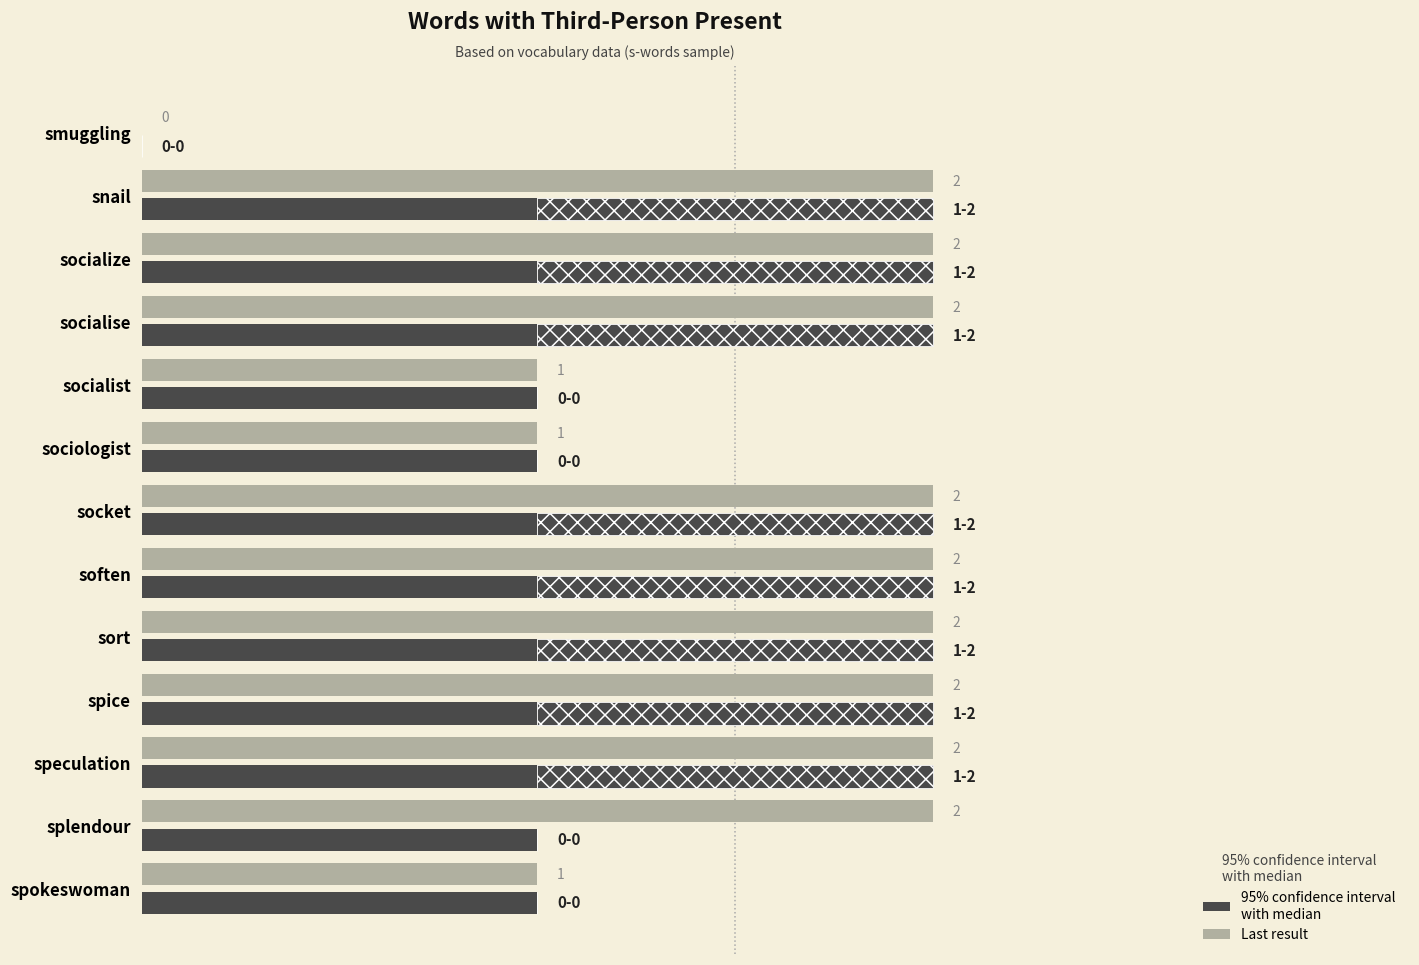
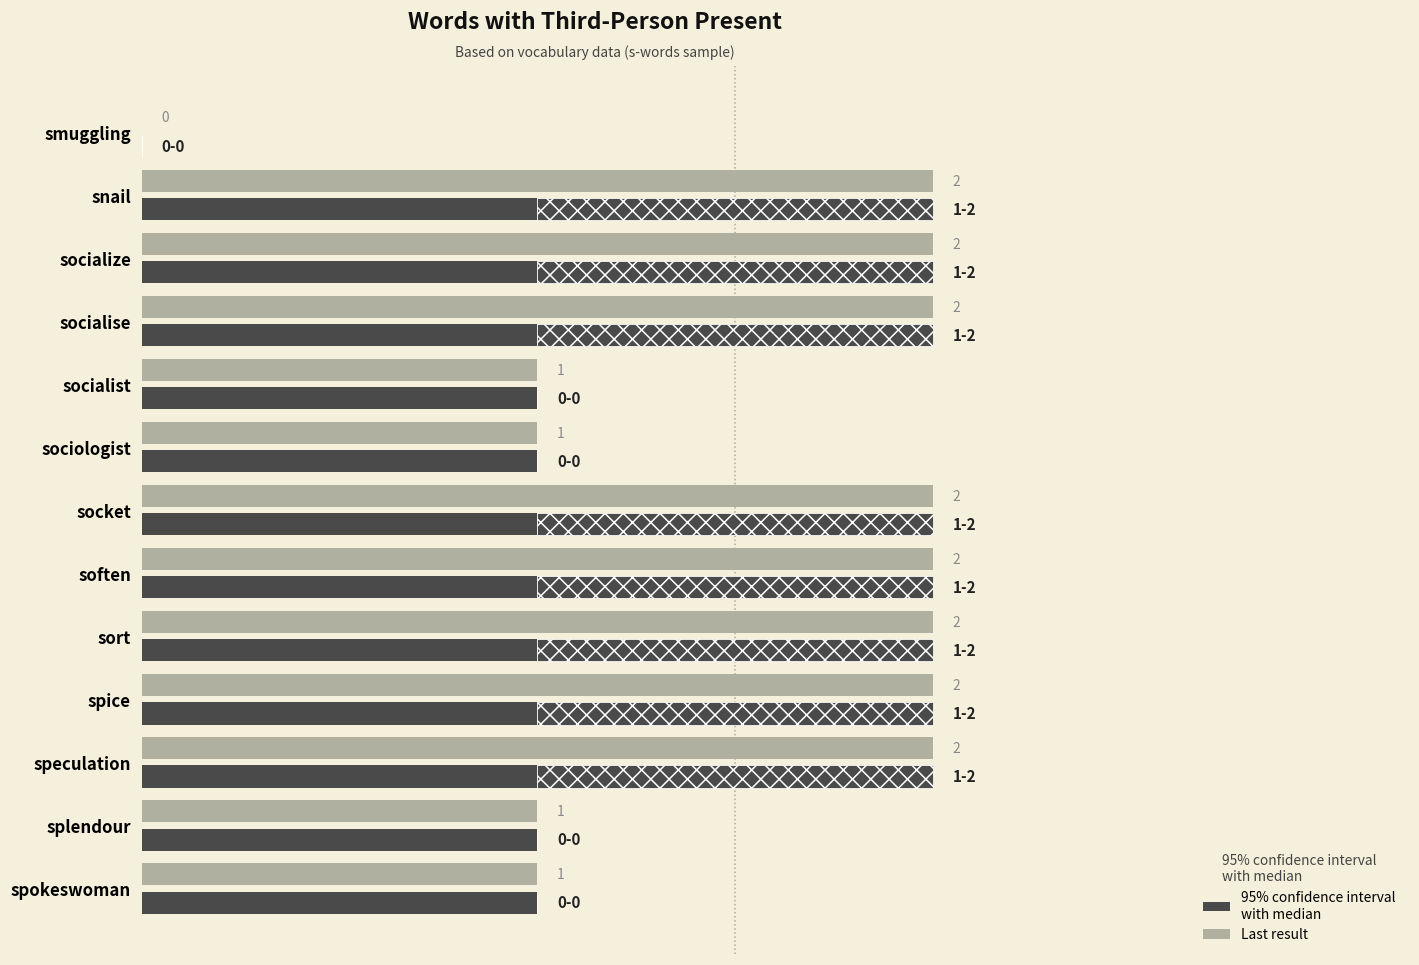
Last result, splendour: 2 -> 1
